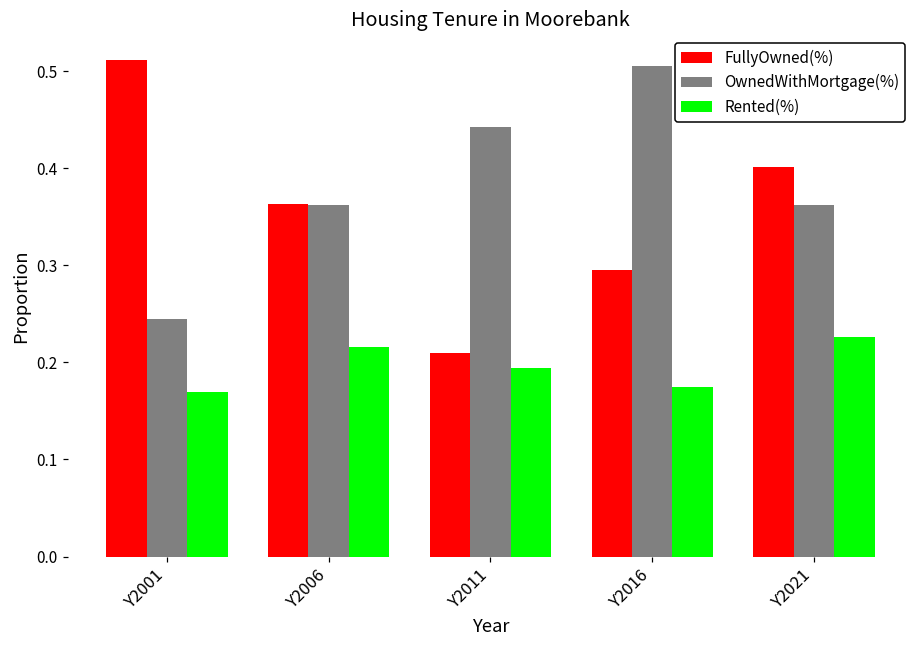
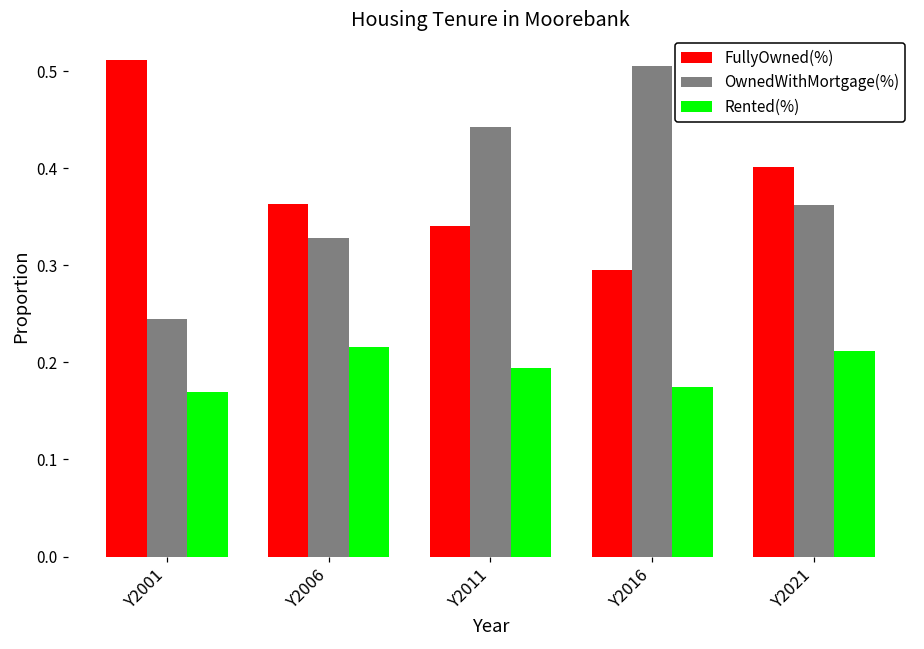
OwnedWithMortgage(%), Y2006: 0.36 -> 0.33
FullyOwned(%), Y2011: 0.21 -> 0.34
Rented(%), Y2021: 0.23 -> 0.21
